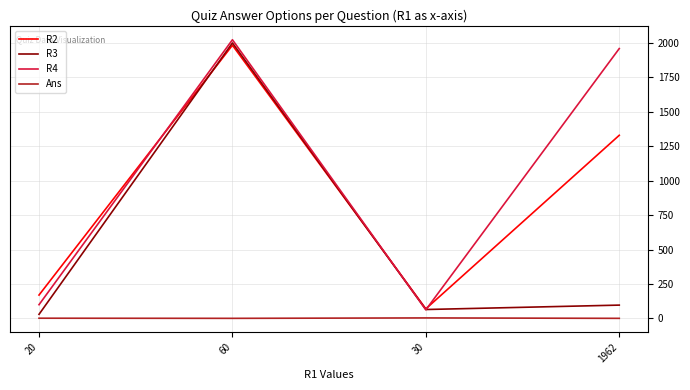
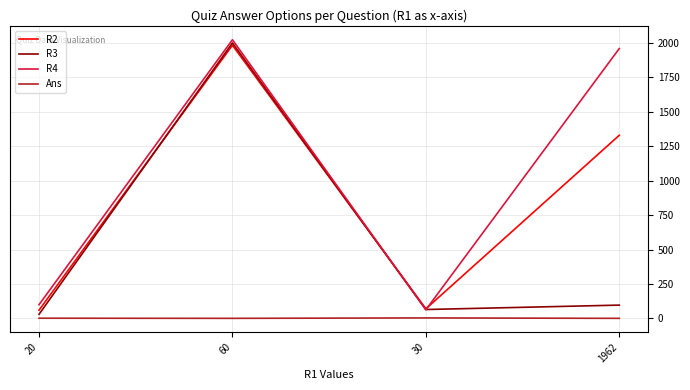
R2, 20: 170 -> 60
